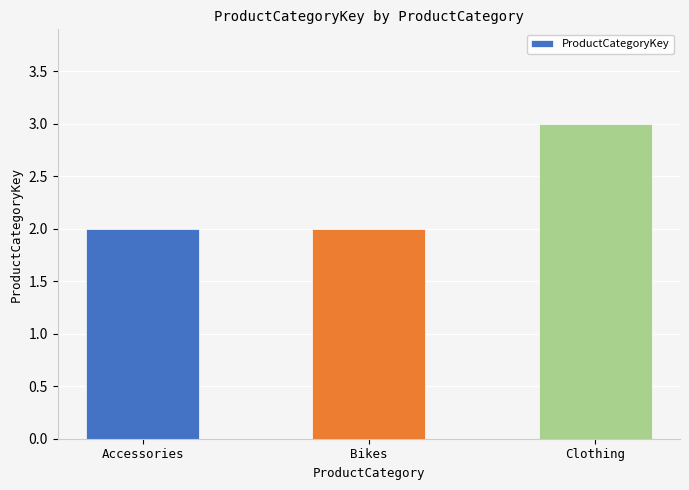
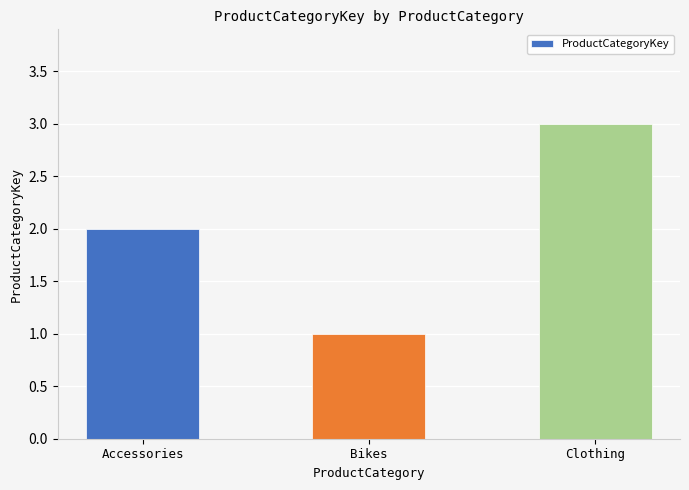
Bikes: 2 -> 1
